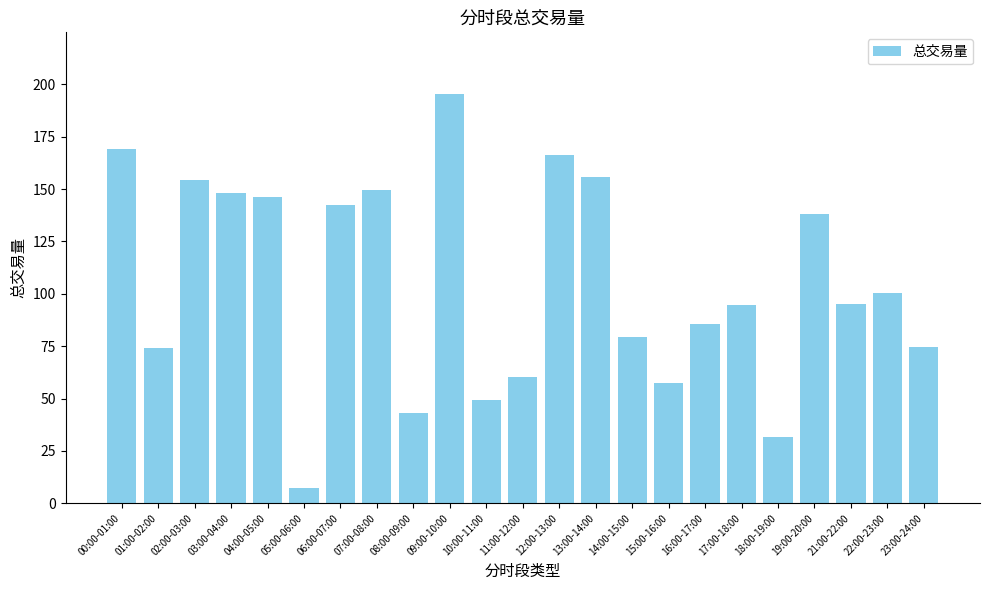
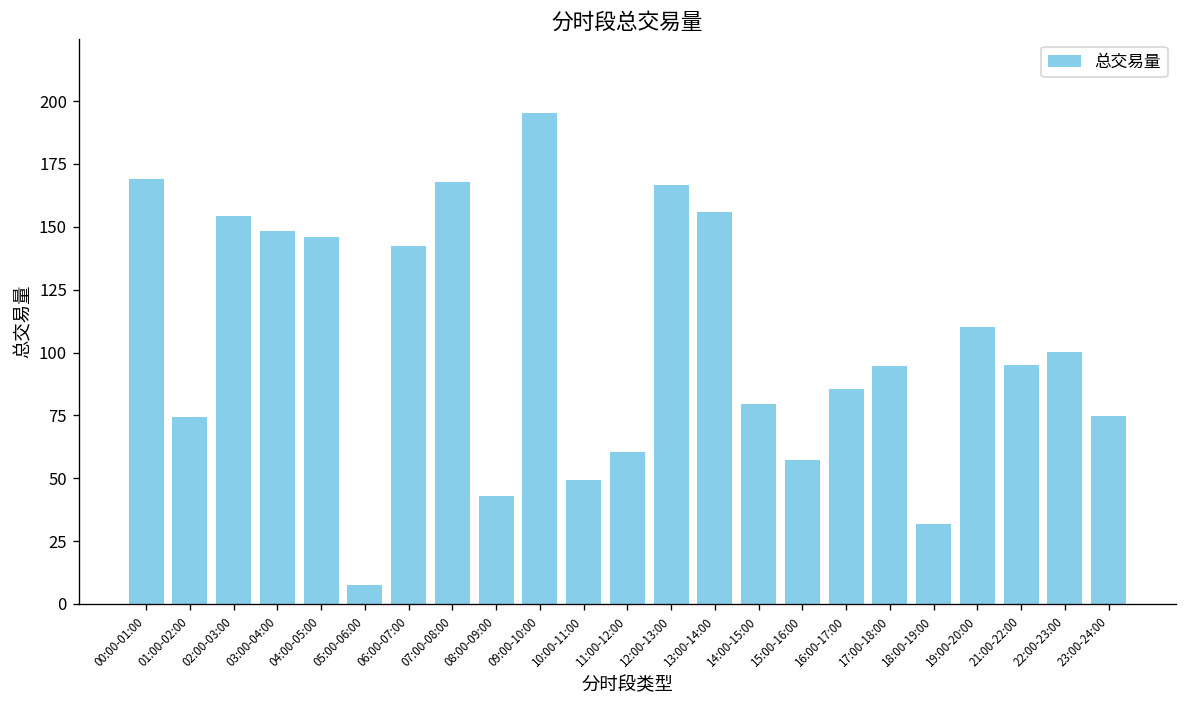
07:00-08:00: 150 -> 168
19:00-20:00: 138 -> 110
